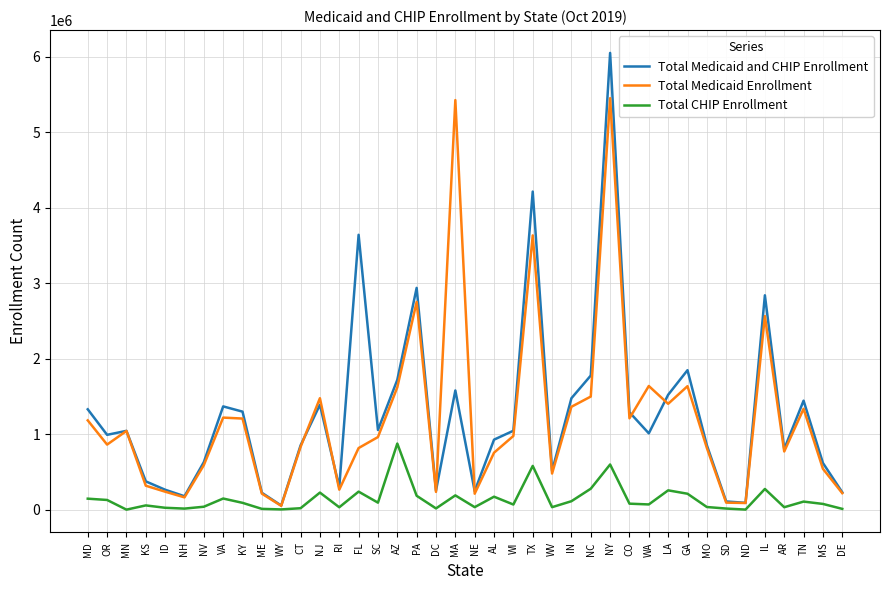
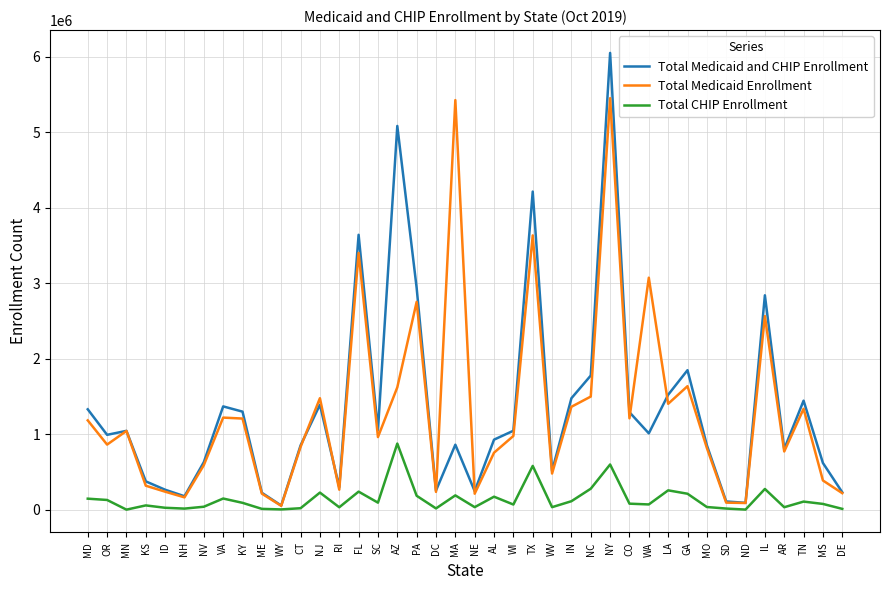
Total Medicaid Enrollment, FL: 800000 -> 3400000
Total Medicaid and CHIP Enrollment, AZ: 1700000 -> 5100000
Total Medicaid and CHIP Enrollment, MA: 1600000 -> 900000
Total Medicaid Enrollment, WA: 1600000 -> 3100000
Total Medicaid Enrollment, MS: 500000 -> 400000
